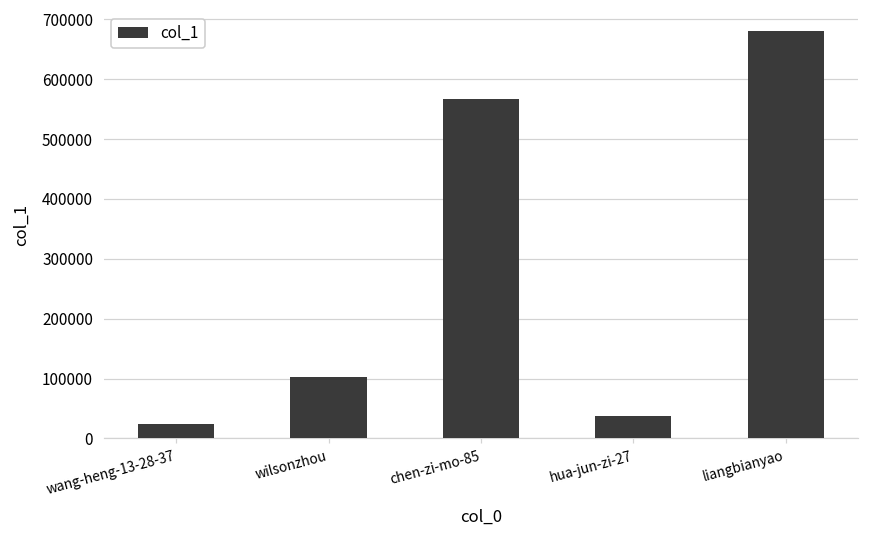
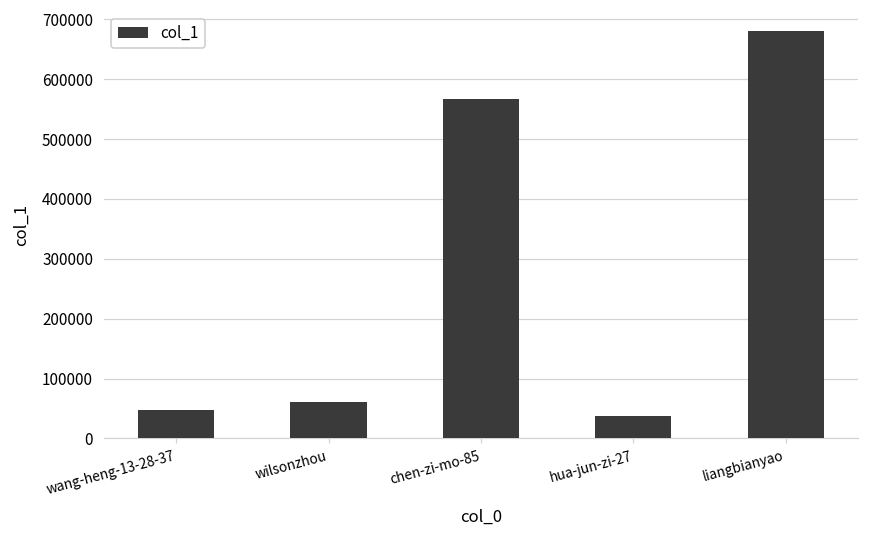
wang-heng-13-28-37: 20000 -> 50000
wilsonzhou: 100000 -> 60000
